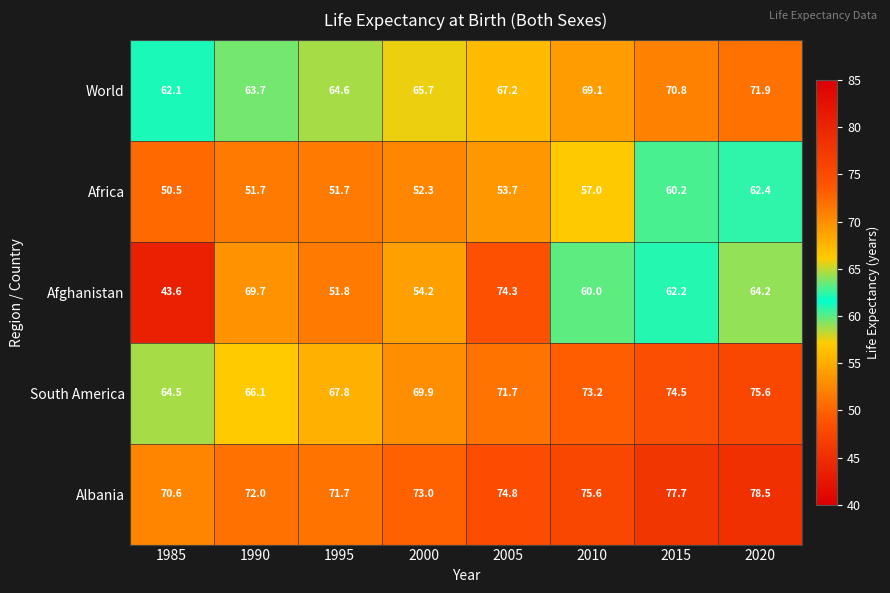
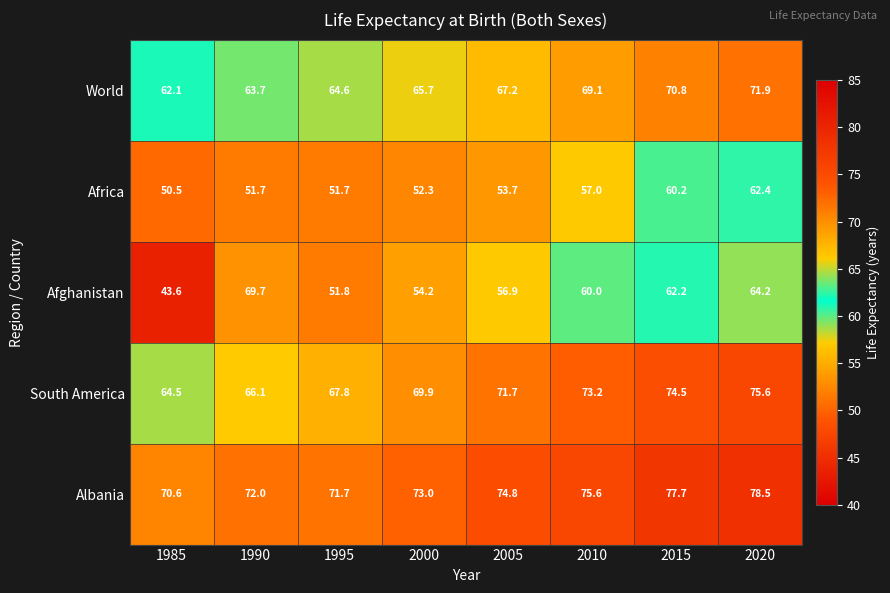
Afghanistan, 2005: 74.3 -> 56.9
